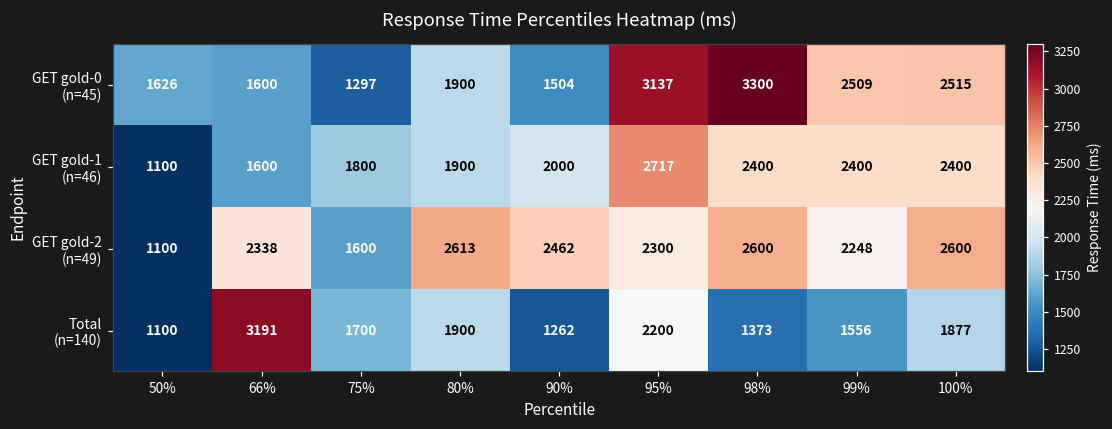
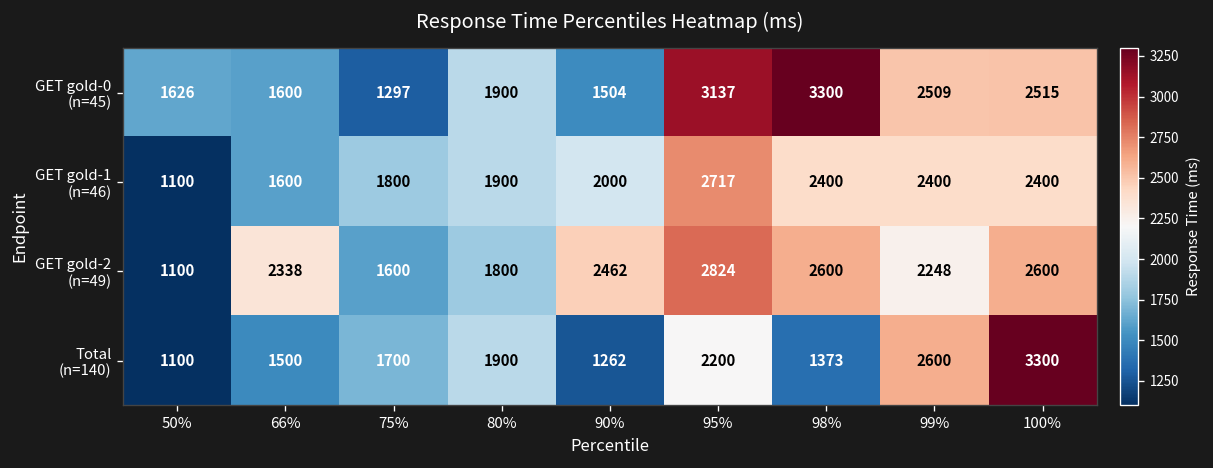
GET gold-2 (n=49), 80%: 2613 -> 1800
GET gold-2 (n=49), 95%: 2300 -> 2824
Total (n=140), 66%: 3191 -> 1500
Total (n=140), 99%: 1556 -> 2600
Total (n=140), 100%: 1877 -> 3300
